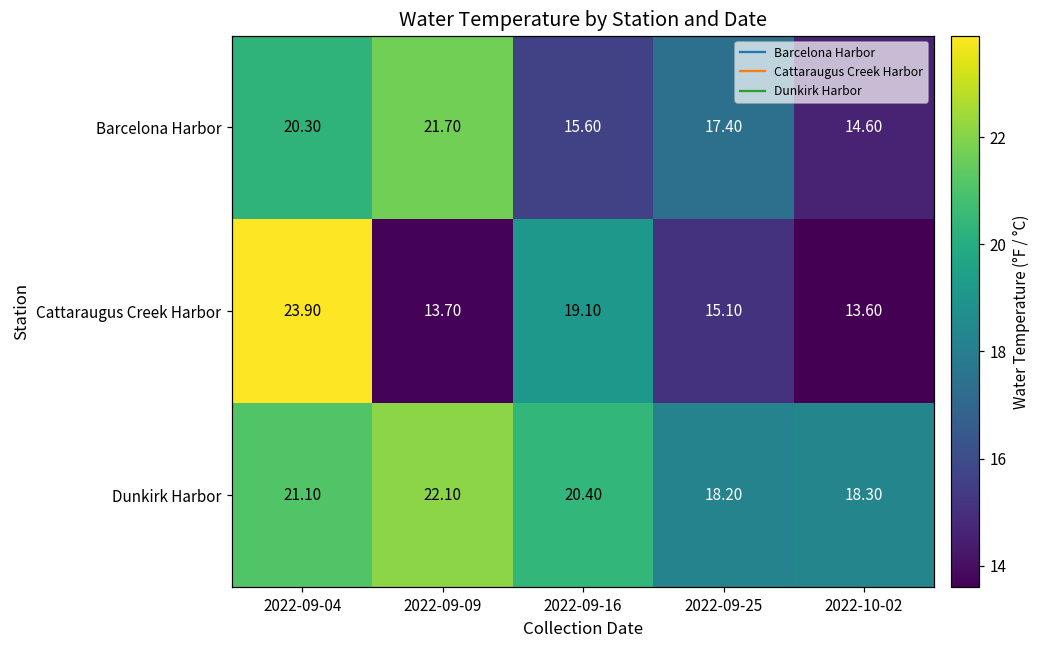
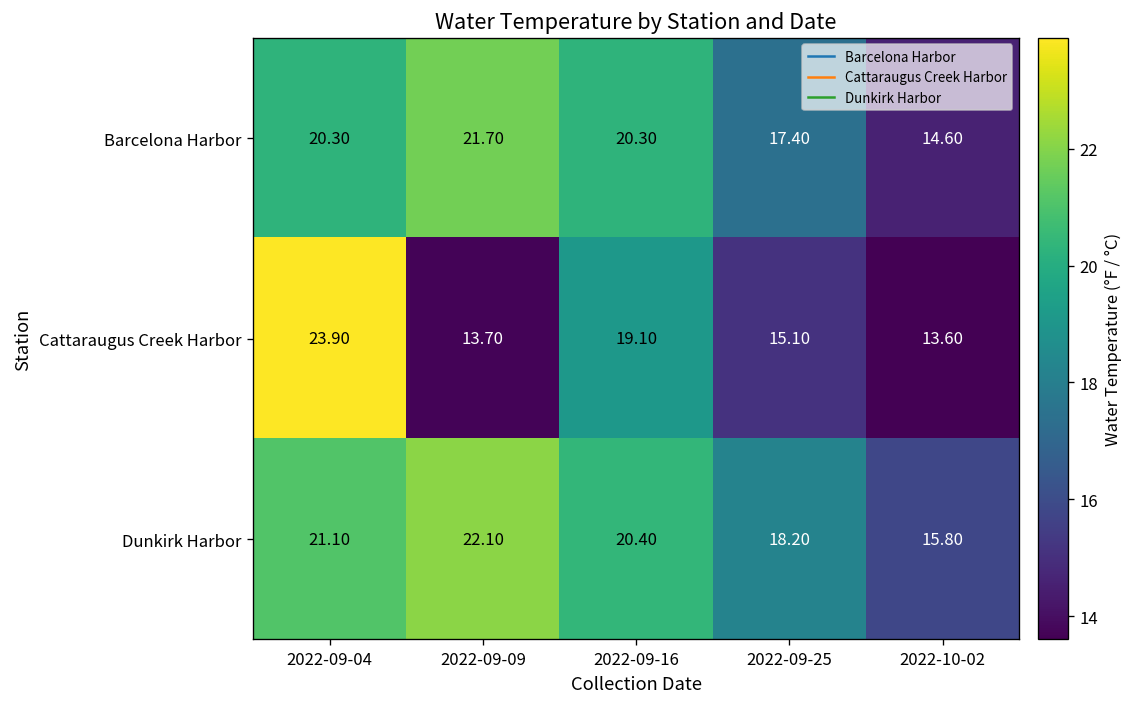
Barcelona Harbor, 2022-09-16: 15.60 -> 20.30
Dunkirk Harbor, 2022-10-02: 18.30 -> 15.80
